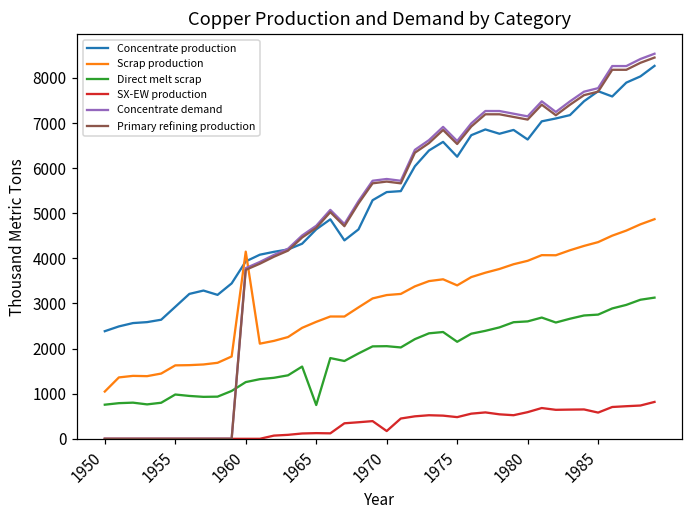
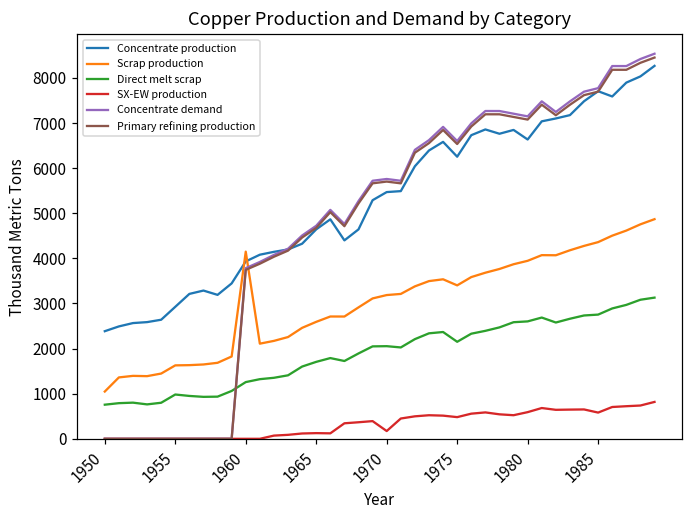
Direct melt scrap, 1965: 700 -> 1700
